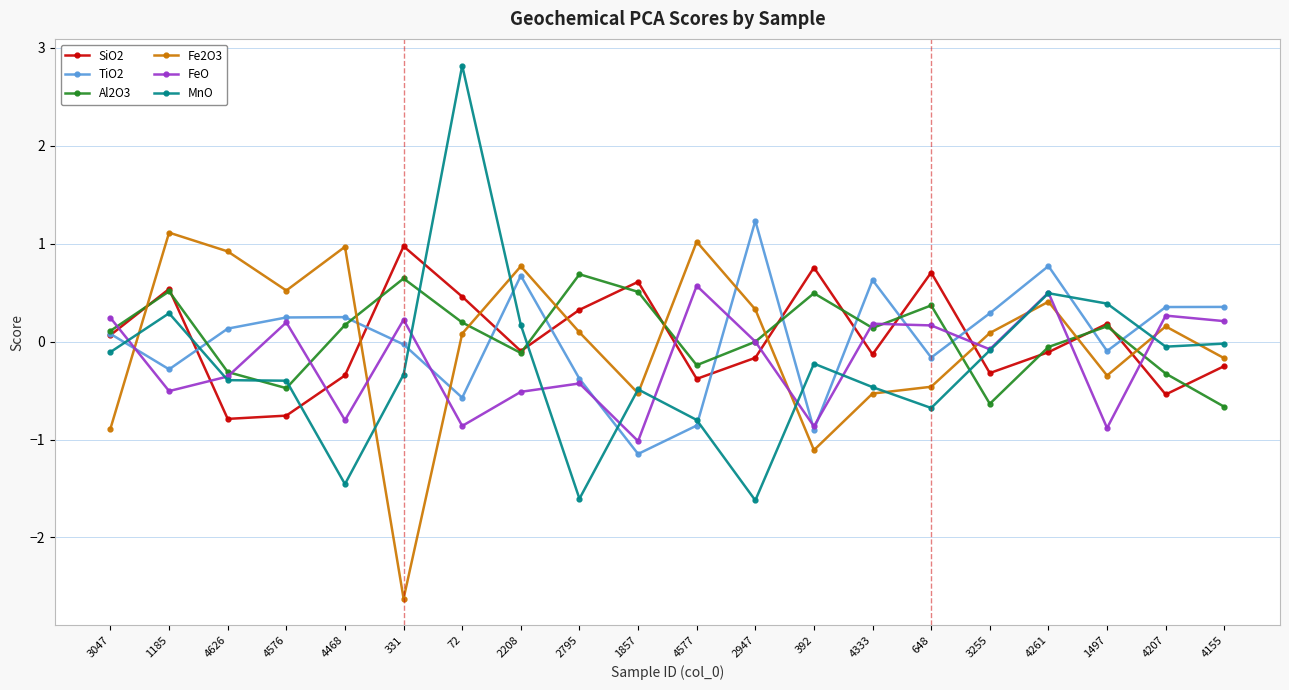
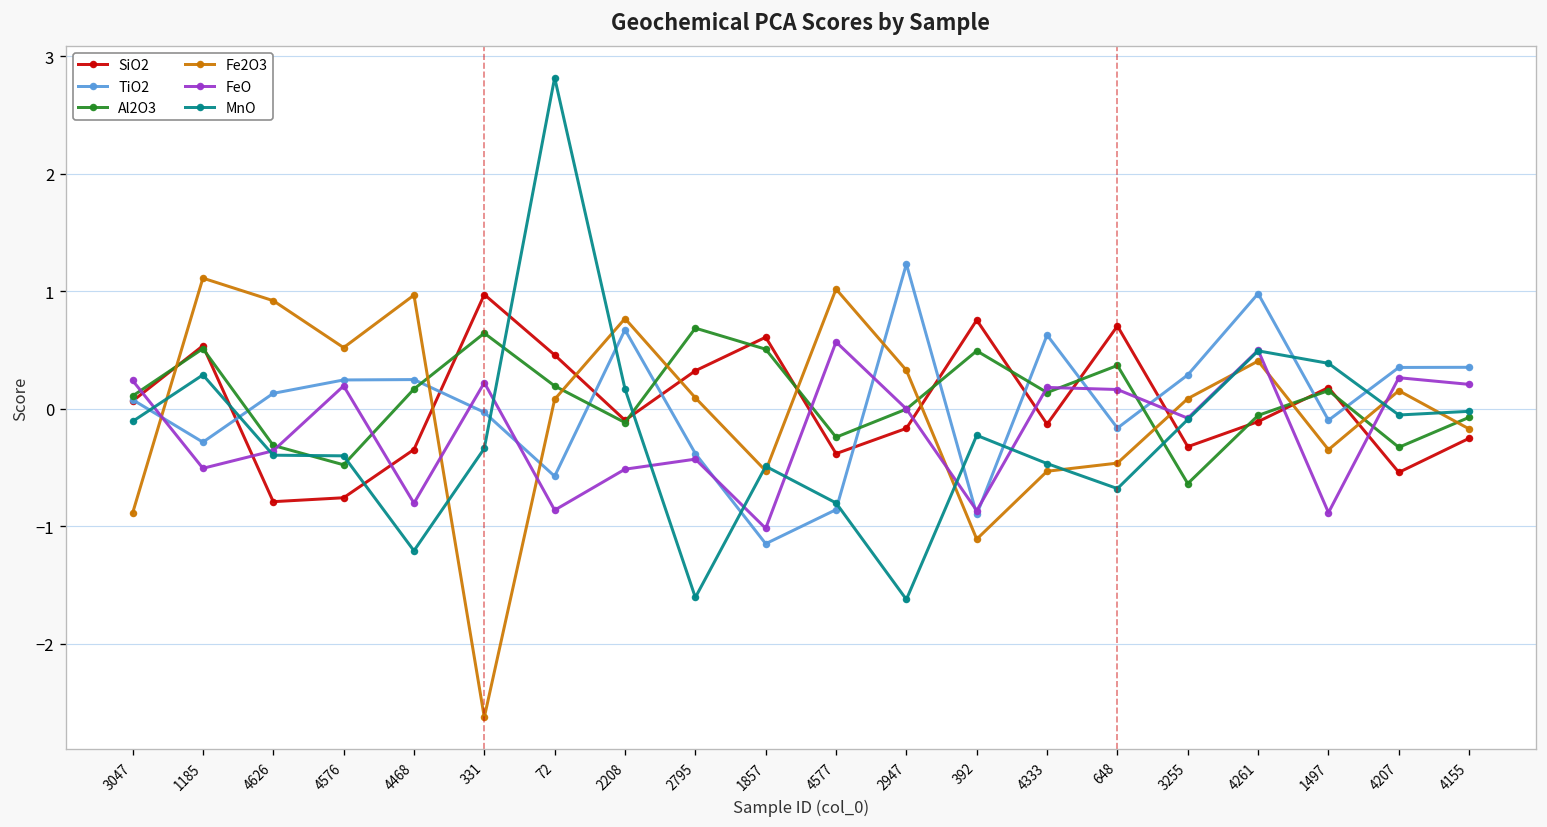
MnO, 4468: -1.5 -> -1.2
TiO2, 4261: 0.8 -> 1.0
Al2O3, 4155: -0.7 -> -0.1
